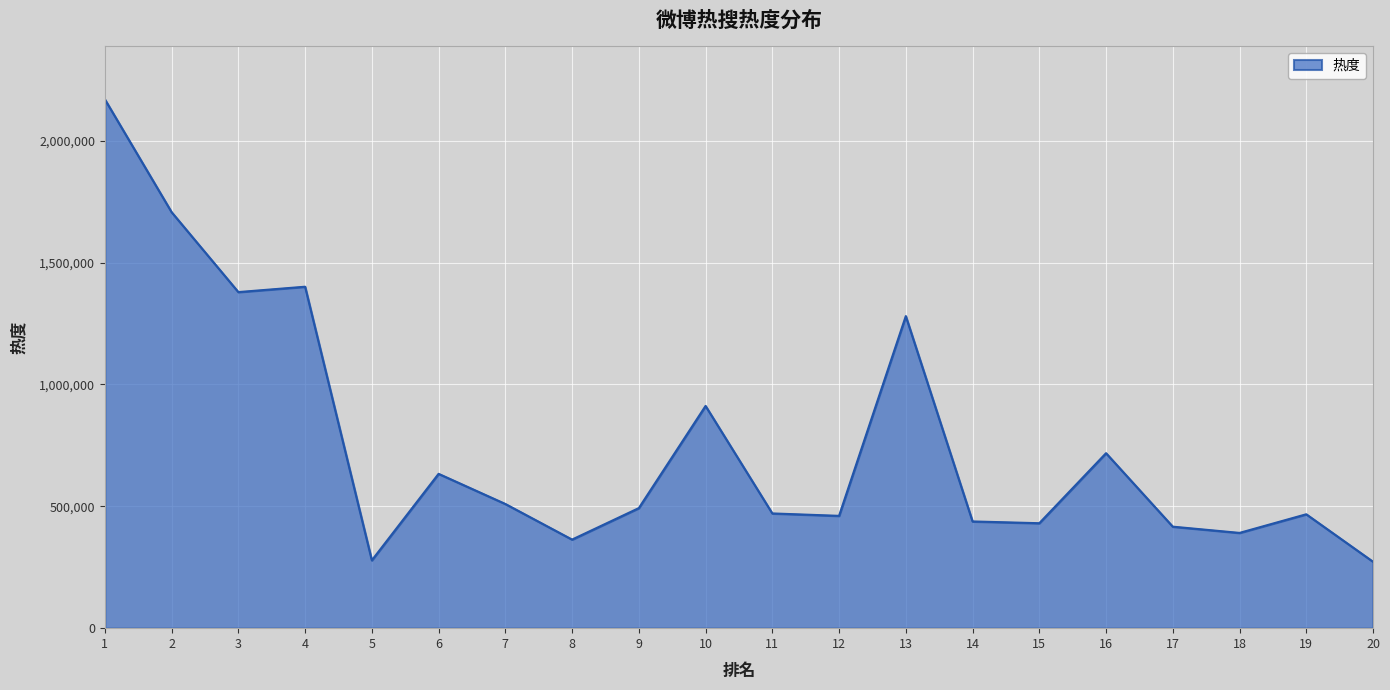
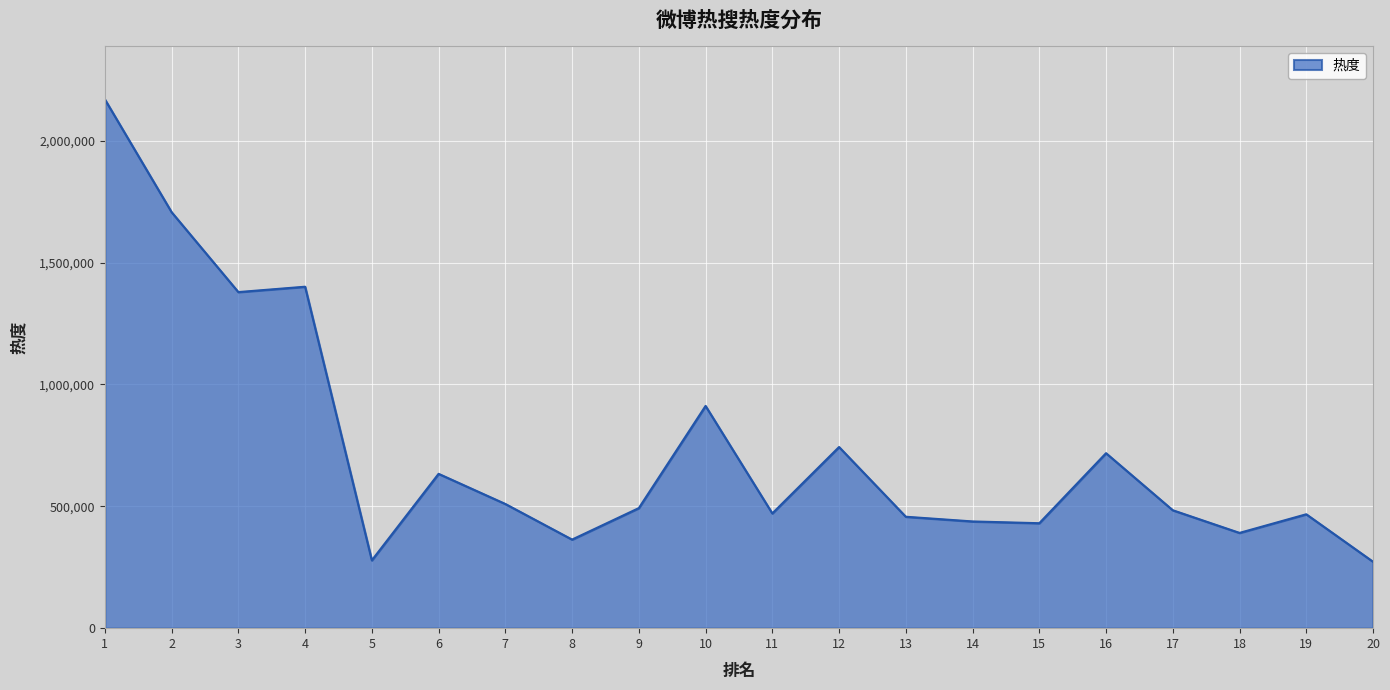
12: 460,000 -> 740,000
13: 1,280,000 -> 460,000
17: 420,000 -> 480,000
